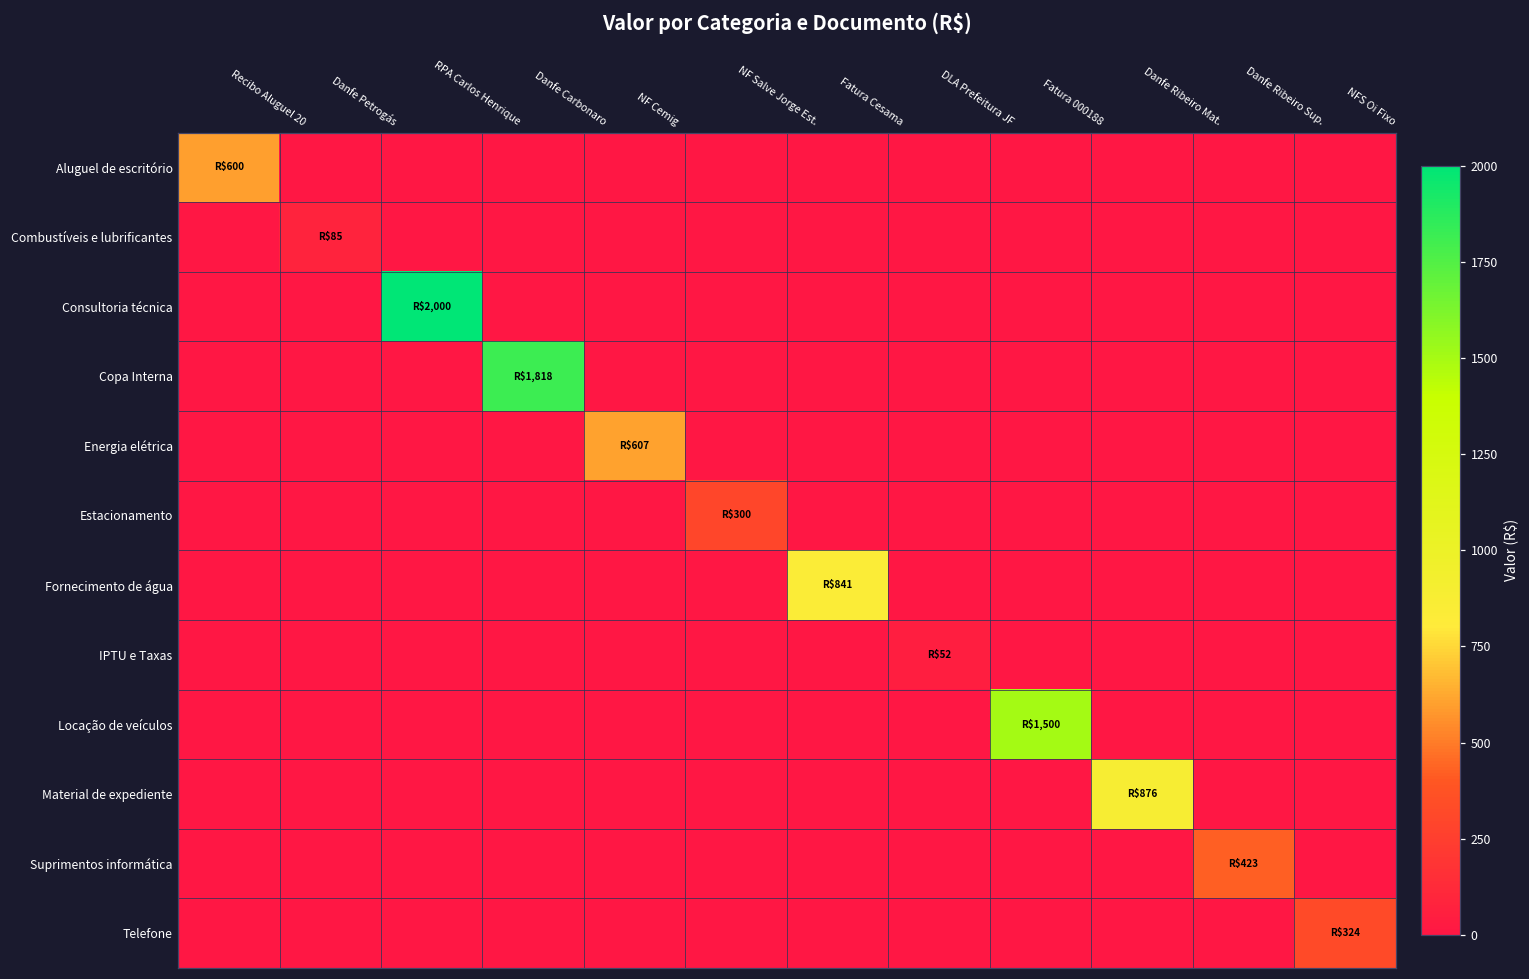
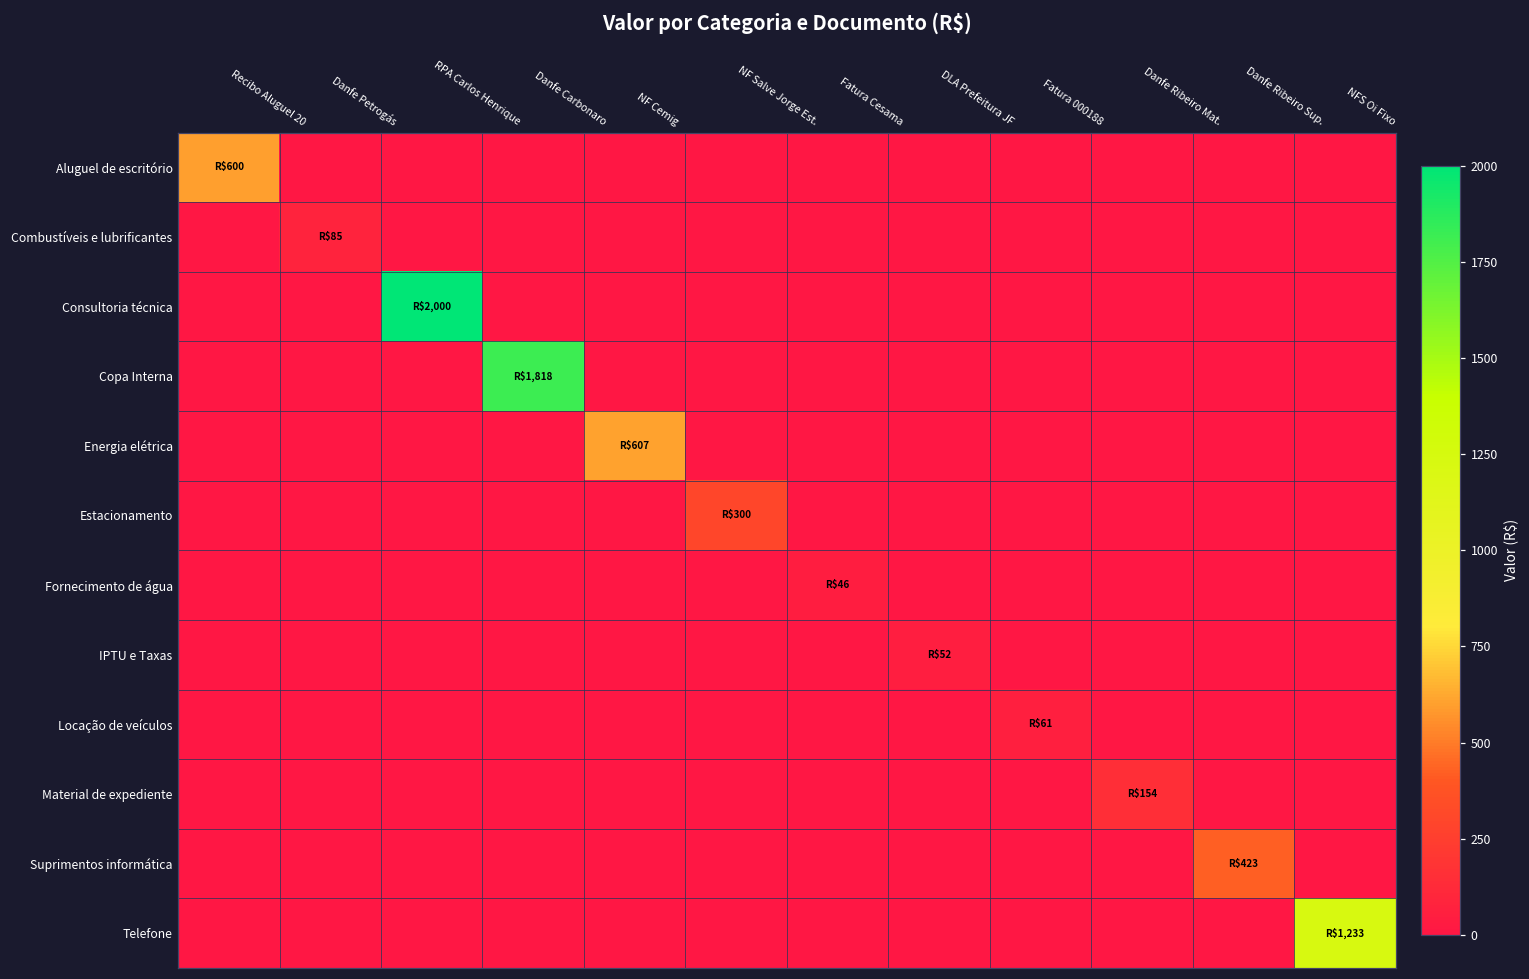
Fornecimento de água, Fatura Cesama: $841 -> $46
Locação de veículos, Fatura 000188: $1,500 -> $61
Material de expediente, Danfe Ribeiro Mat.: $876 -> $154
Telefone, NFS Oi Fixo: $324 -> $1,233
